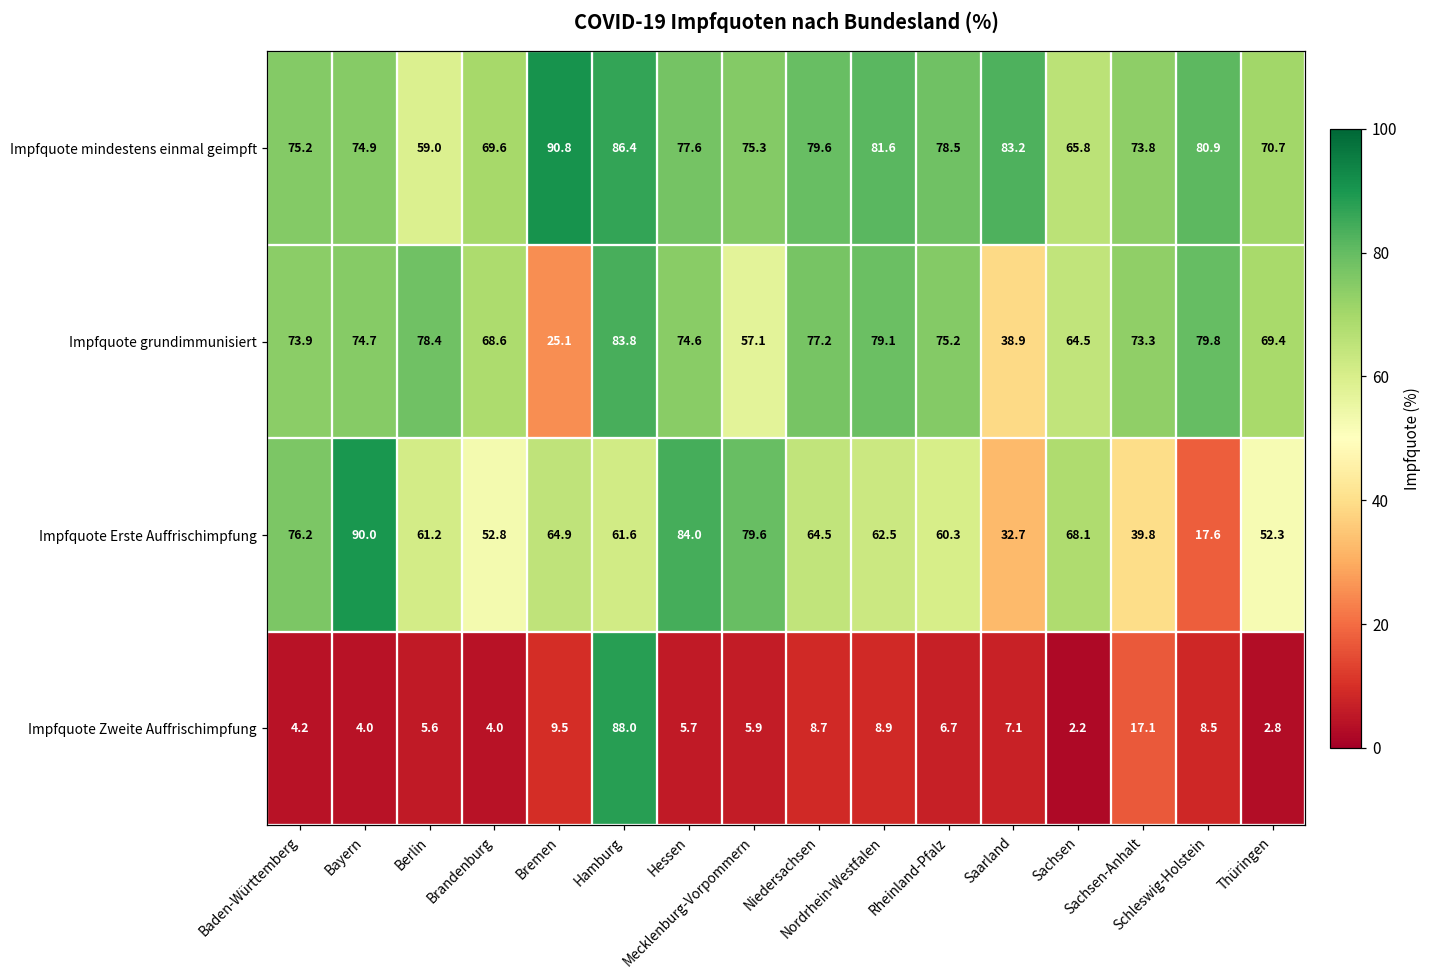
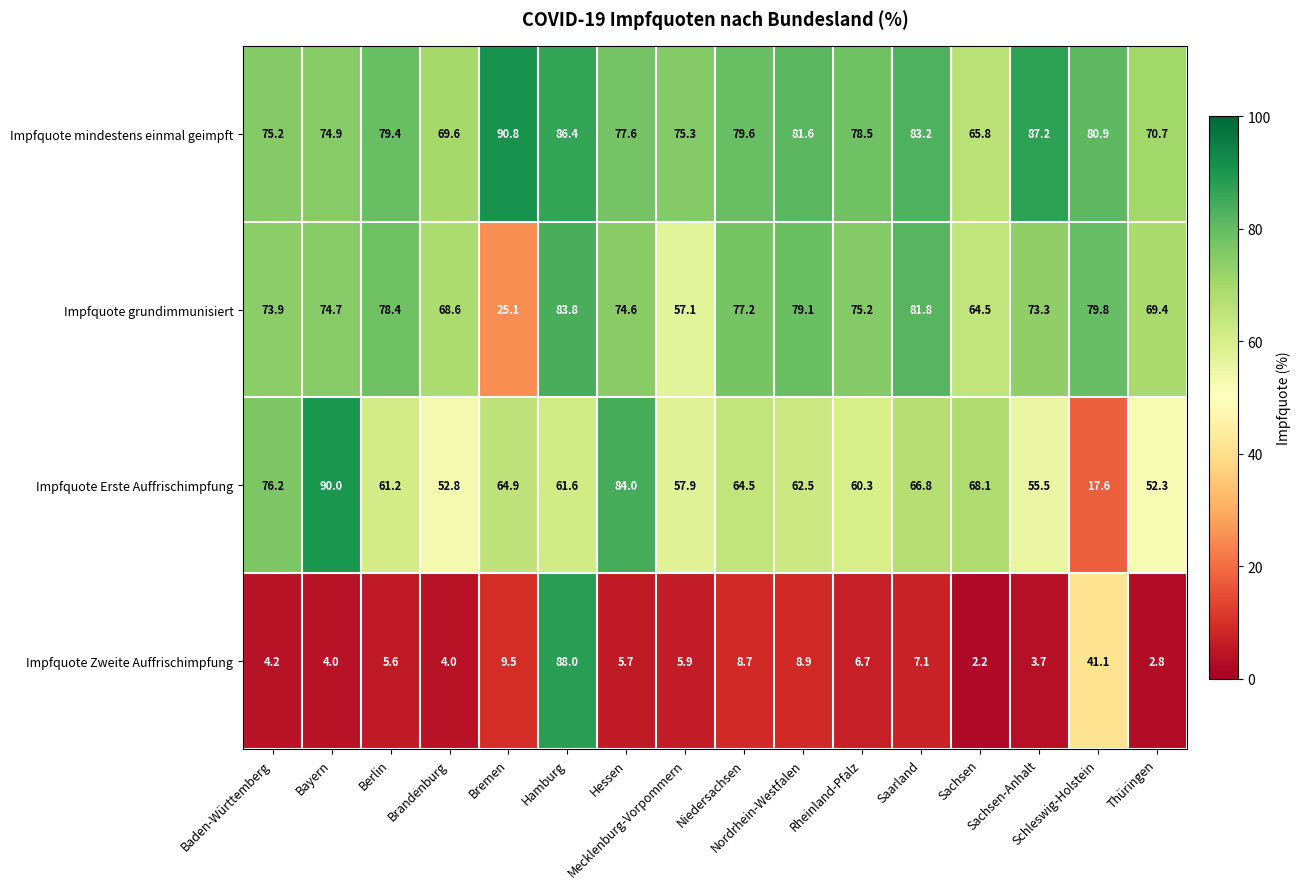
Impfquote mindestens einmal geimpft, Berlin: 59.0 -> 79.4
Impfquote mindestens einmal geimpft, Sachsen-Anhalt: 73.8 -> 87.2
Impfquote grundimmunisiert, Saarland: 38.9 -> 81.8
Impfquote Erste Auffrischimpfung, Mecklenburg-Vorpommern: 79.6 -> 57.9
Impfquote Erste Auffrischimpfung, Saarland: 32.7 -> 66.8
Impfquote Erste Auffrischimpfung, Sachsen-Anhalt: 39.8 -> 55.5
Impfquote Zweite Auffrischimpfung, Sachsen-Anhalt: 17.1 -> 3.7
Impfquote Zweite Auffrischimpfung, Schleswig-Holstein: 8.5 -> 41.1
